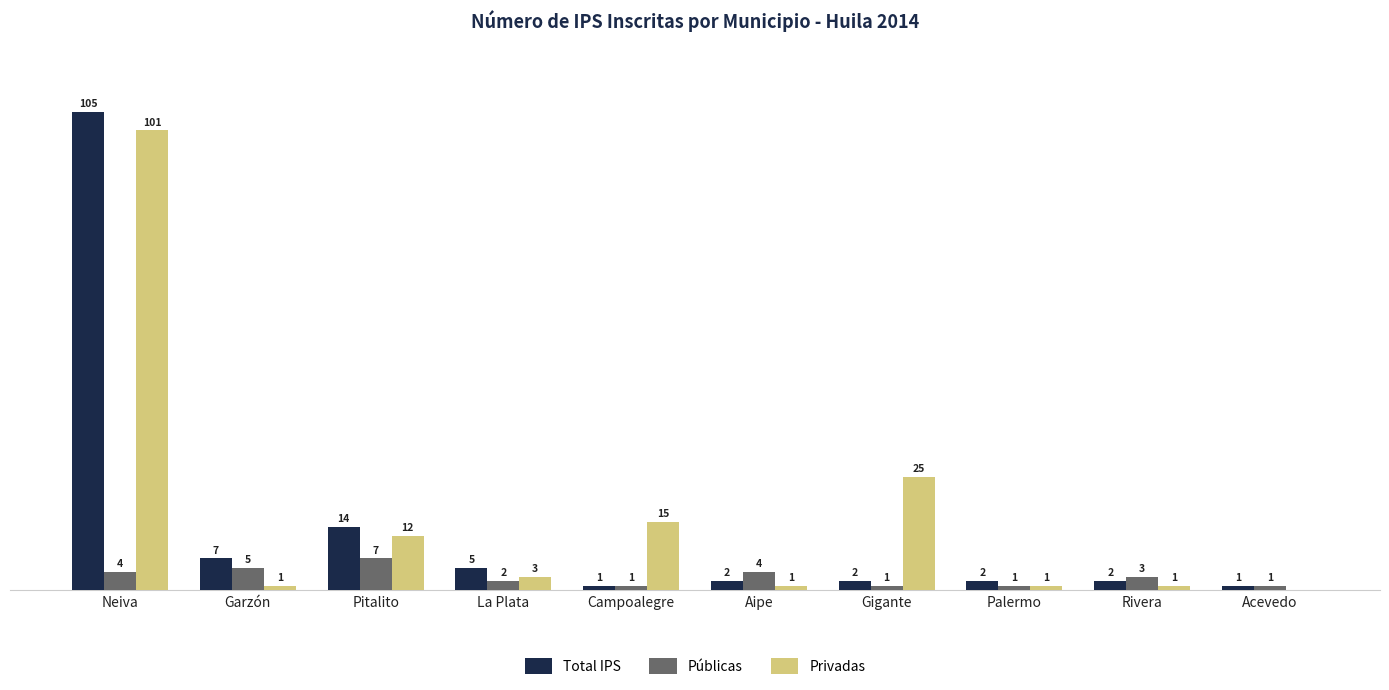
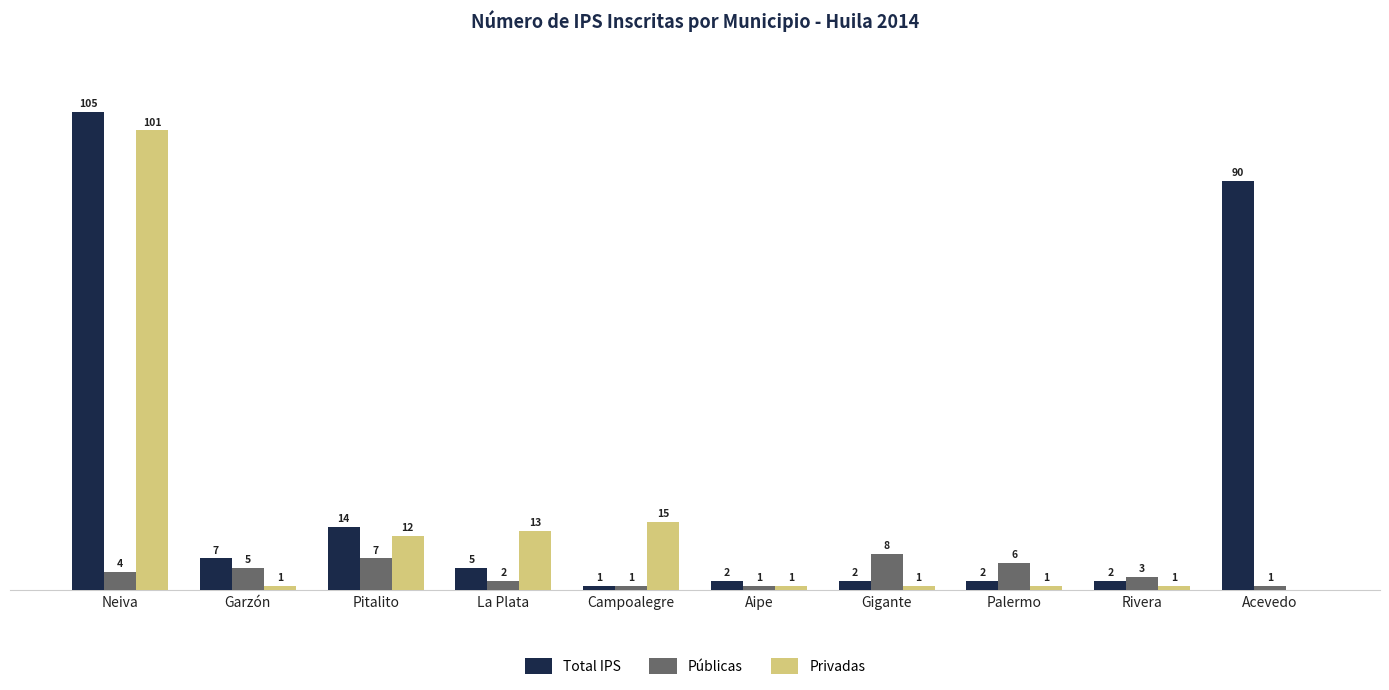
Privadas, La Plata: 3 -> 13
Públicas, Aipe: 4 -> 1
Públicas, Gigante: 1 -> 8
Privadas, Gigante: 25 -> 1
Públicas, Palermo: 1 -> 6
Total IPS, Acevedo: 1 -> 90
